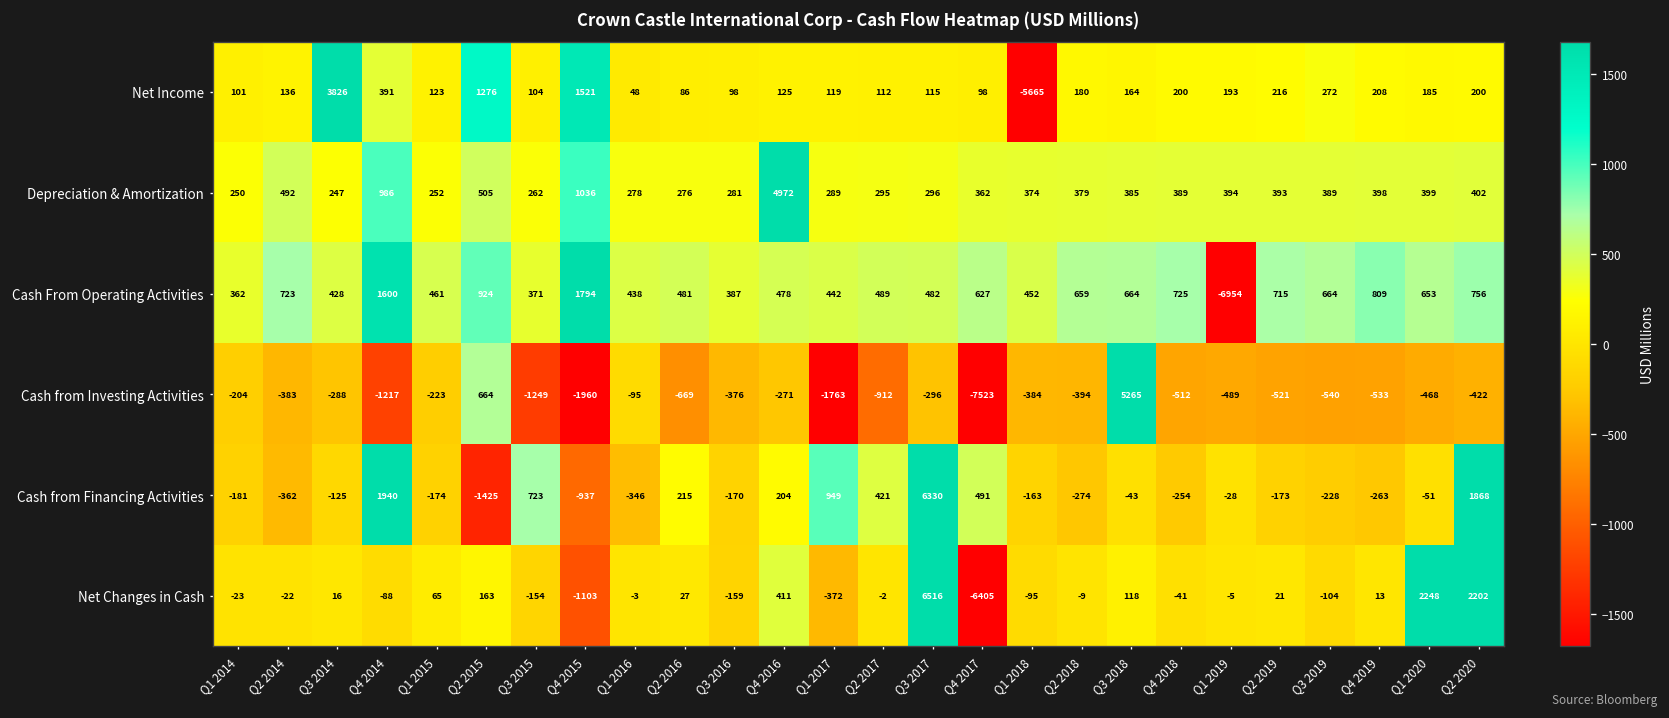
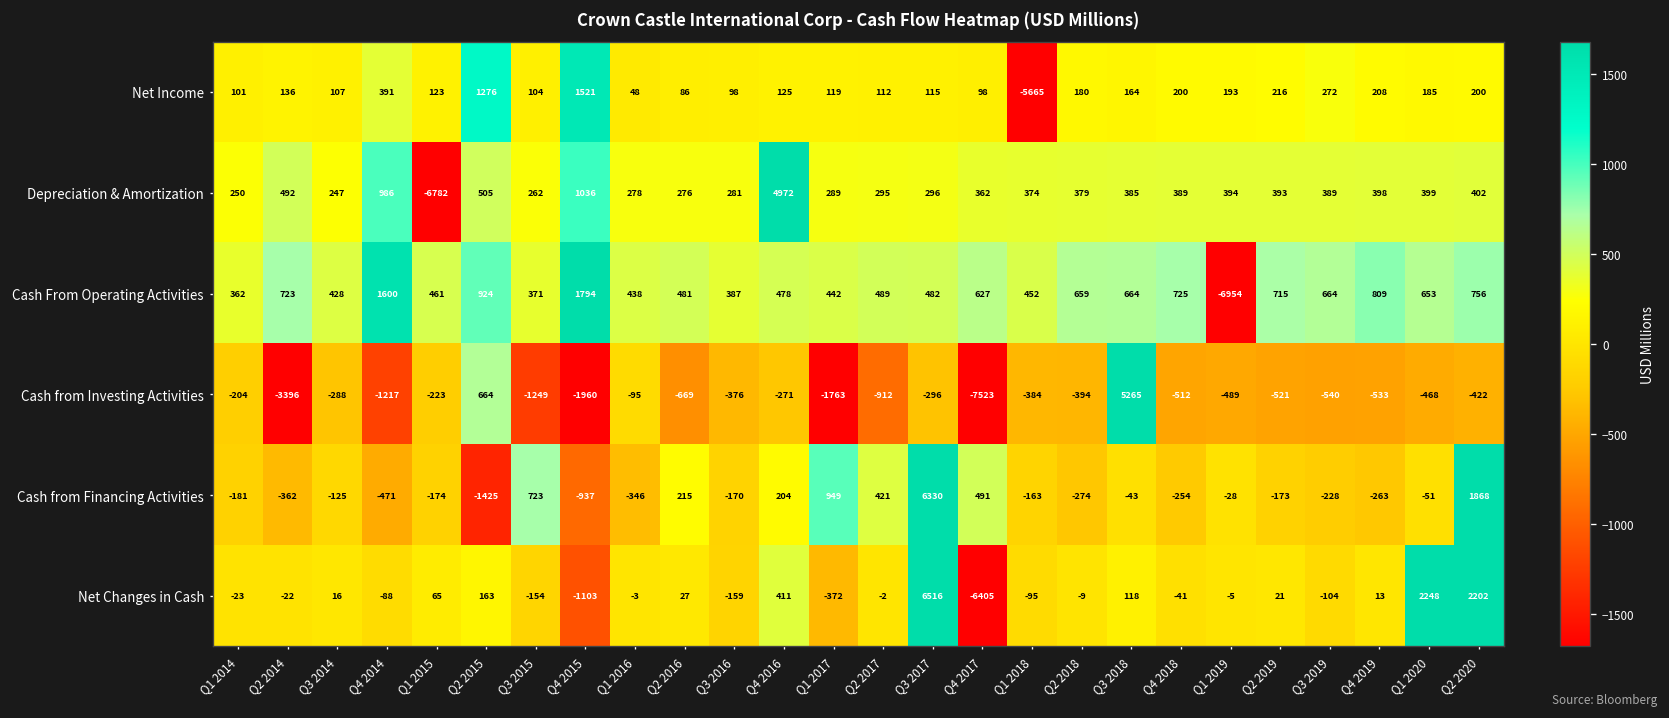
Net Income, Q3 2014: 3826 -> 107
Depreciation & Amortization, Q1 2015: 252 -> -6782
Cash from Investing Activities, Q2 2014: -383 -> -3396
Cash from Financing Activities, Q4 2014: 1940 -> -471
